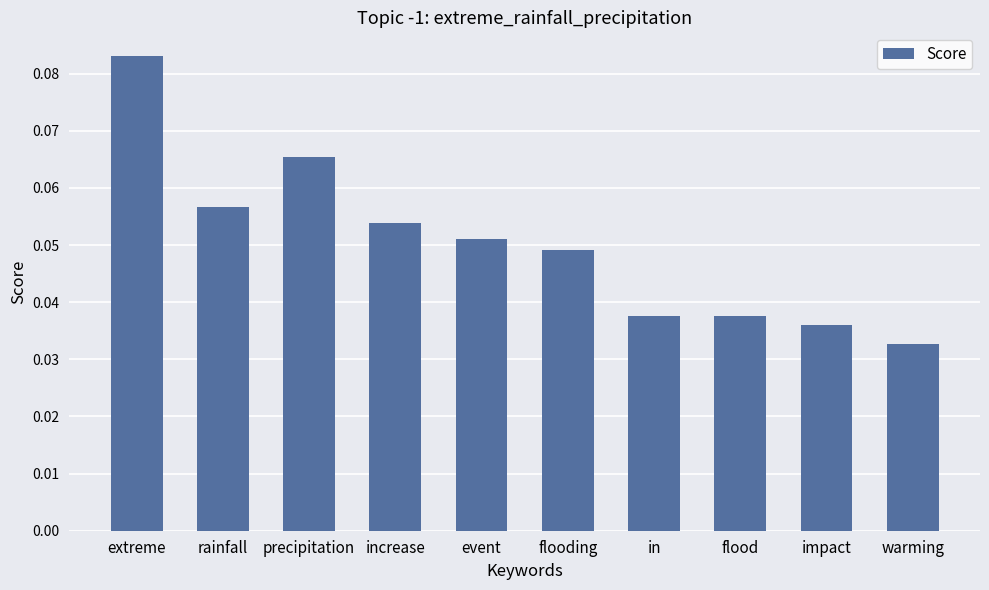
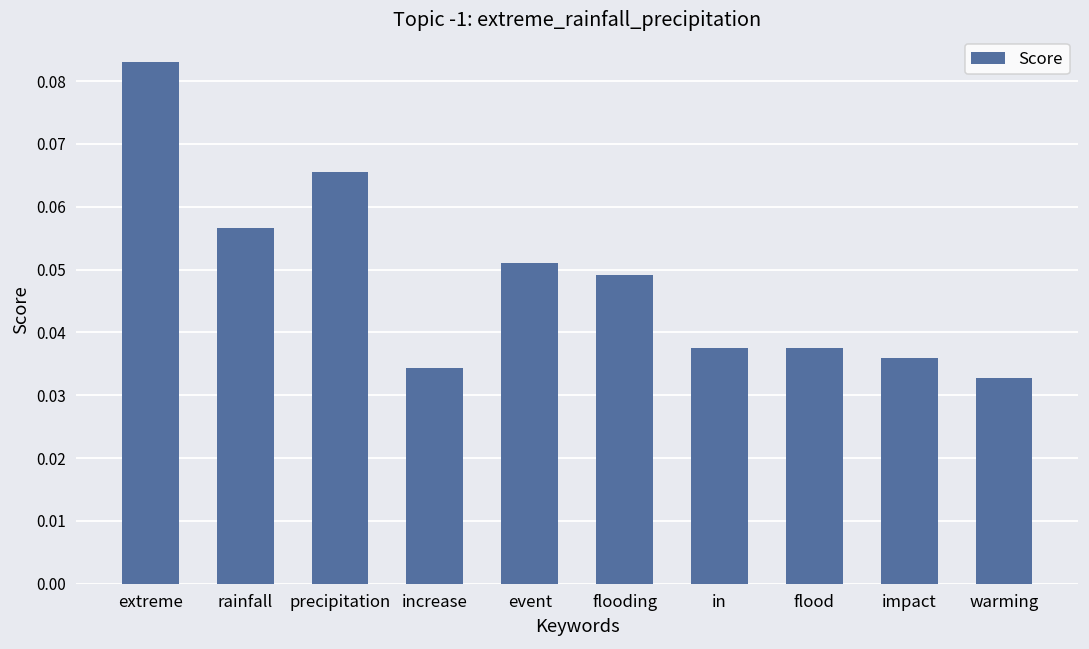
increase: 0.054 -> 0.034
